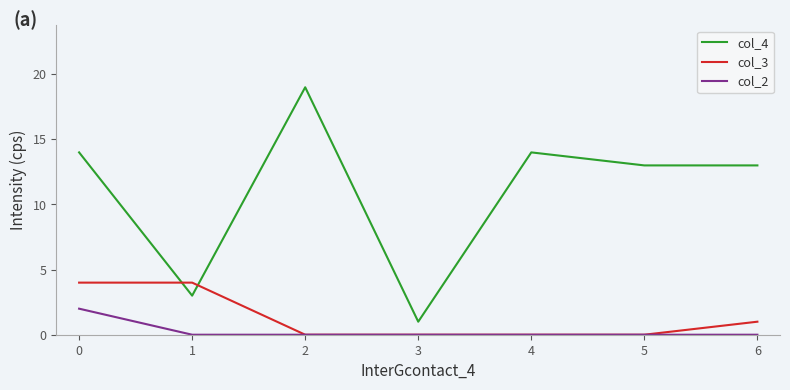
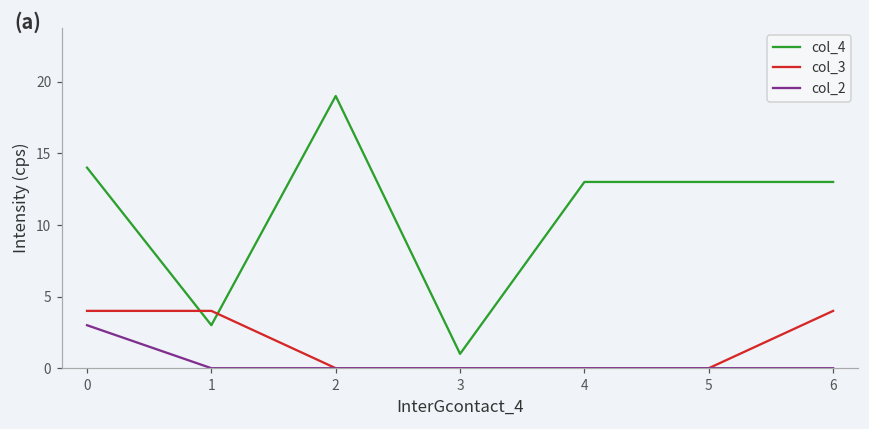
col_2, 0: 2 -> 3
col_4, 4: 14 -> 13
col_3, 6: 1 -> 4
